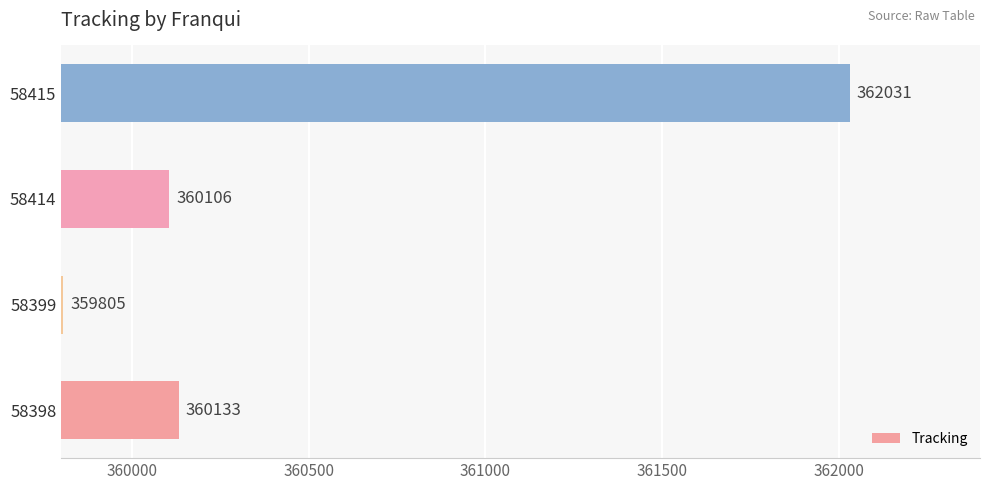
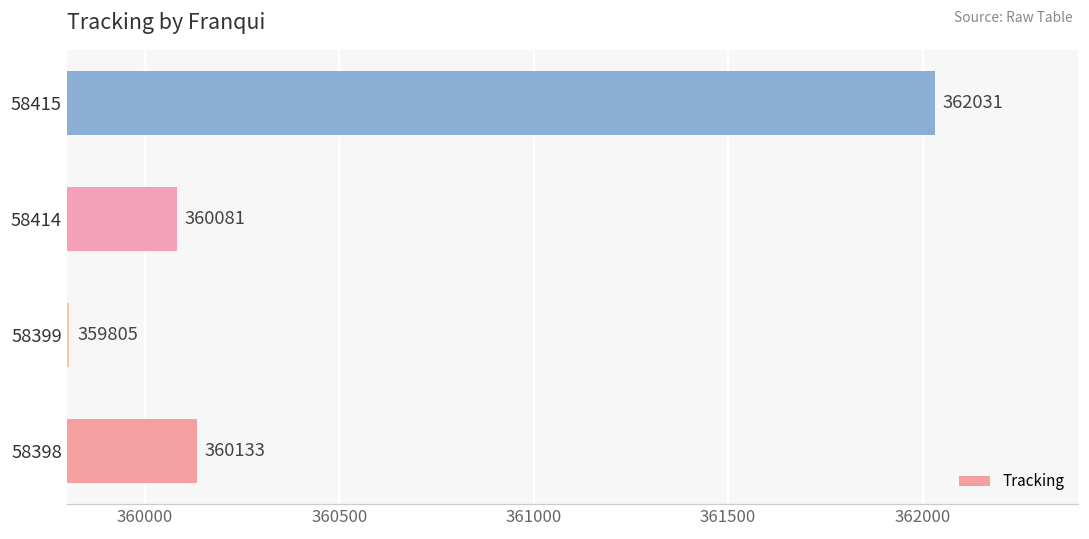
58414: 360106 -> 360081
